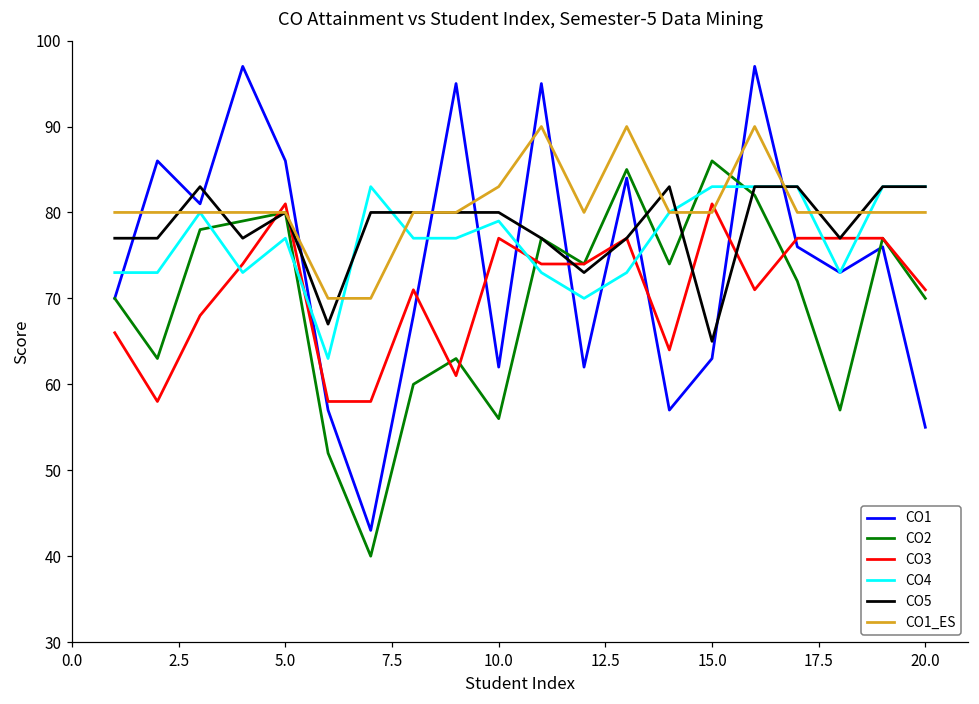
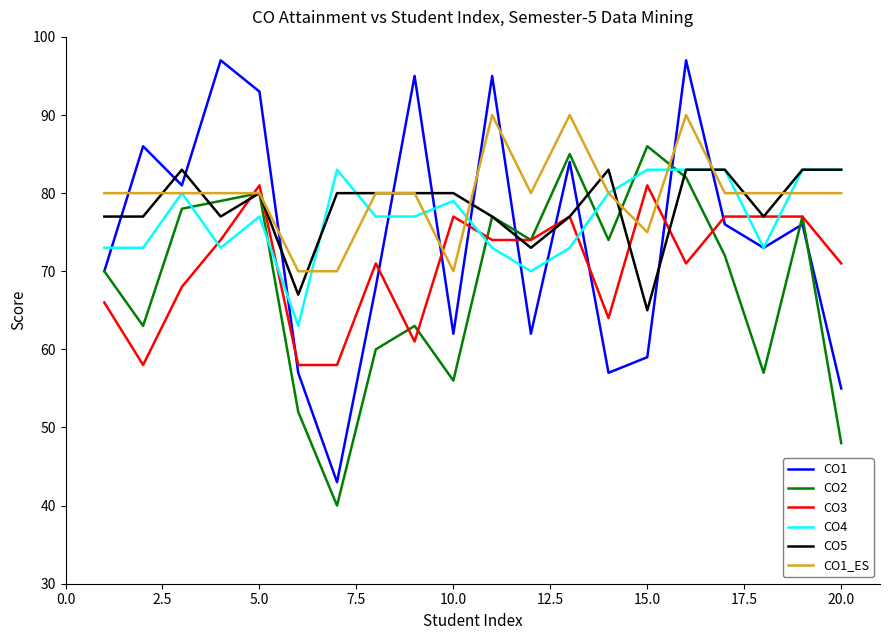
CO1, 5.0: 86 -> 93
CO1_ES, 10.0: 83 -> 70
CO1, 15.0: 63 -> 59
CO1_ES, 15.0: 80 -> 75
CO2, 20.0: 70 -> 48
